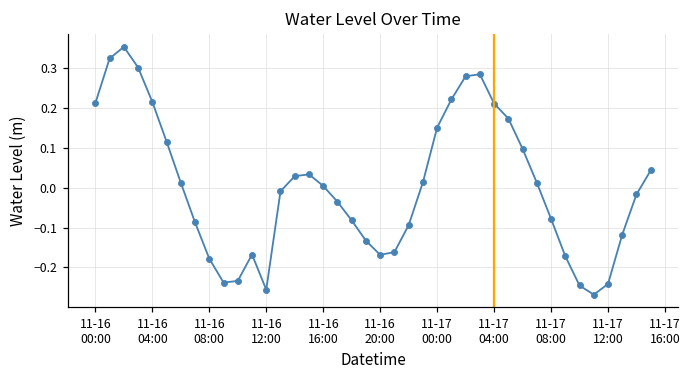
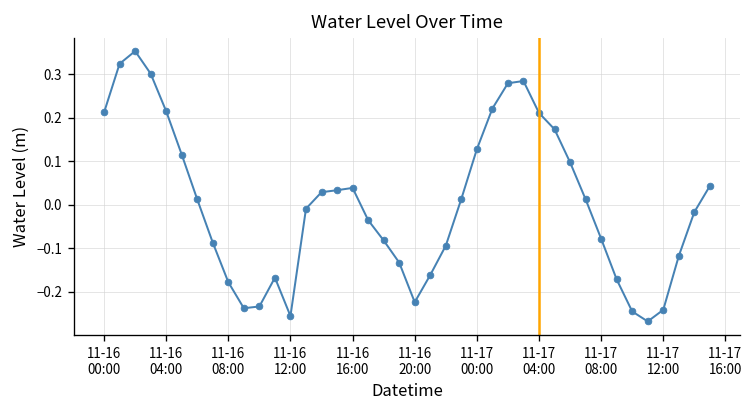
11-16 16:00: 0.00 -> 0.04
11-16 20:00: -0.17 -> -0.22
11-17 00:00: 0.15 -> 0.13
